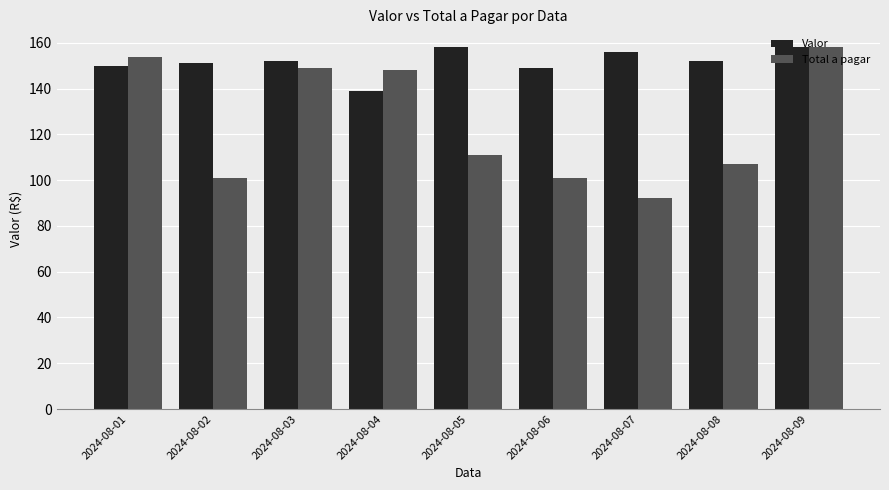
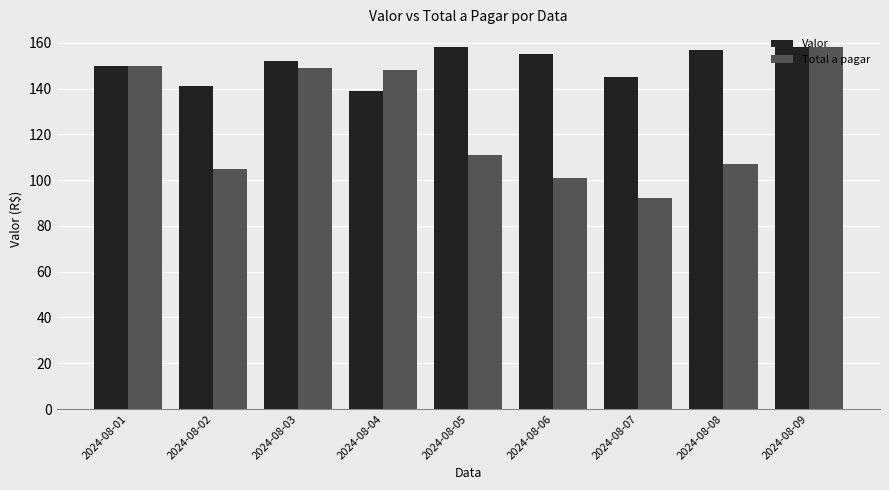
Total a pagar, 2024-08-01: 154 -> 150
Valor, 2024-08-02: 151 -> 141
Total a pagar, 2024-08-02: 101 -> 105
Valor, 2024-08-06: 149 -> 155
Valor, 2024-08-07: 156 -> 145
Valor, 2024-08-08: 152 -> 157
